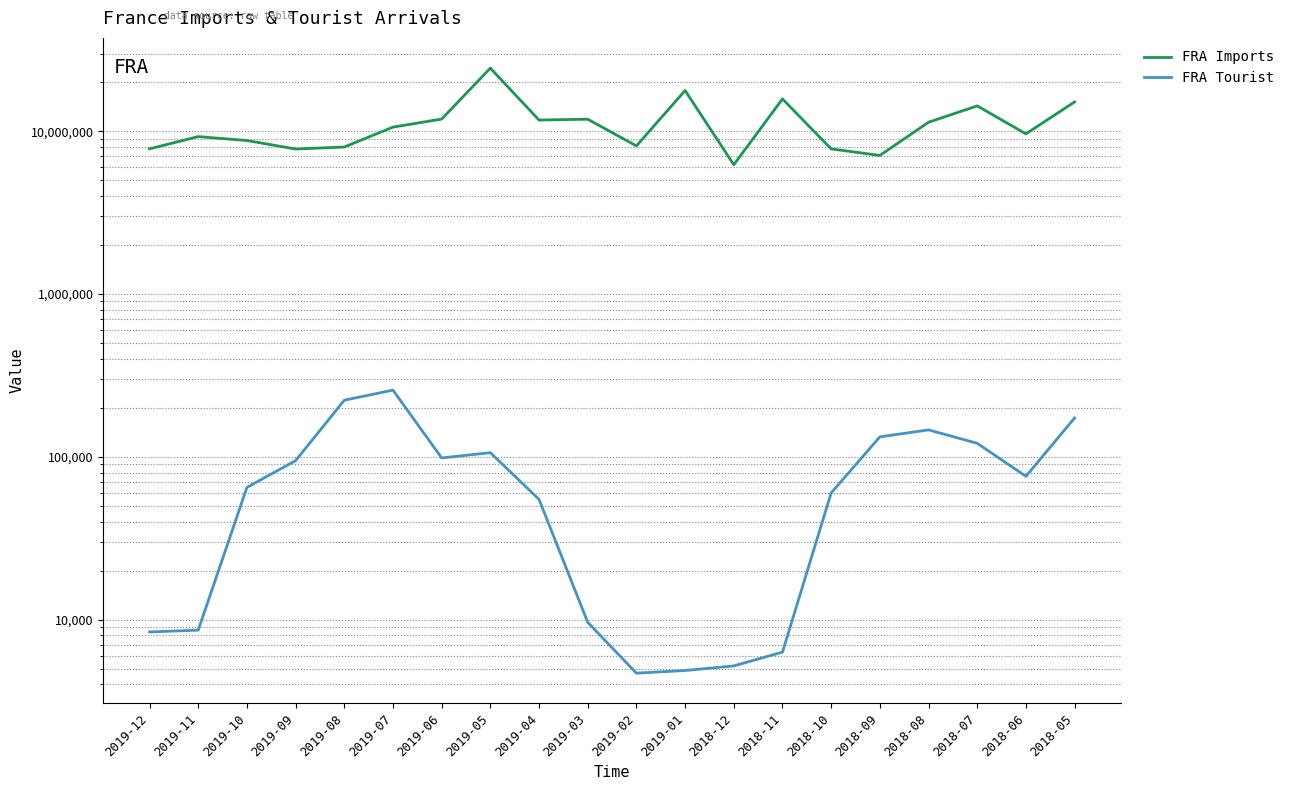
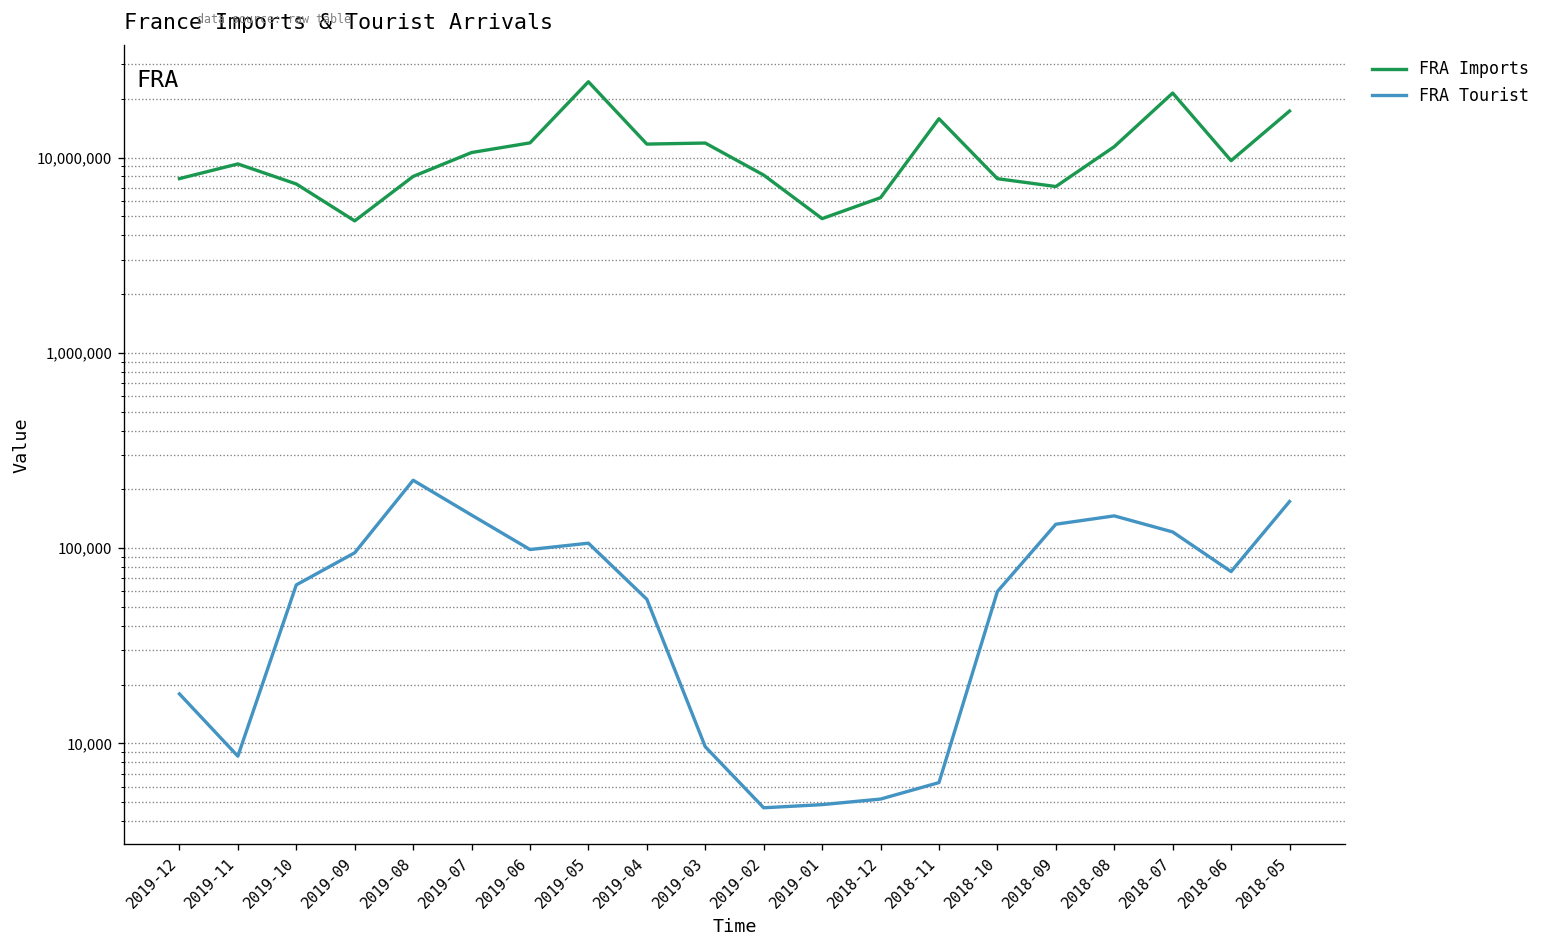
FRA Tourist, 2019-12: 8,000 -> 18,000
FRA Imports, 2019-10: 9,000,000 -> 7,000,000
FRA Imports, 2019-09: 8,000,000 -> 4,700,000
FRA Tourist, 2019-07: 260,000 -> 150,000
FRA Imports, 2019-01: 18,000,000 -> 4,900,000
FRA Imports, 2018-07: 14,000,000 -> 21,000,000
FRA Imports, 2018-05: 15,000,000 -> 17,000,000
